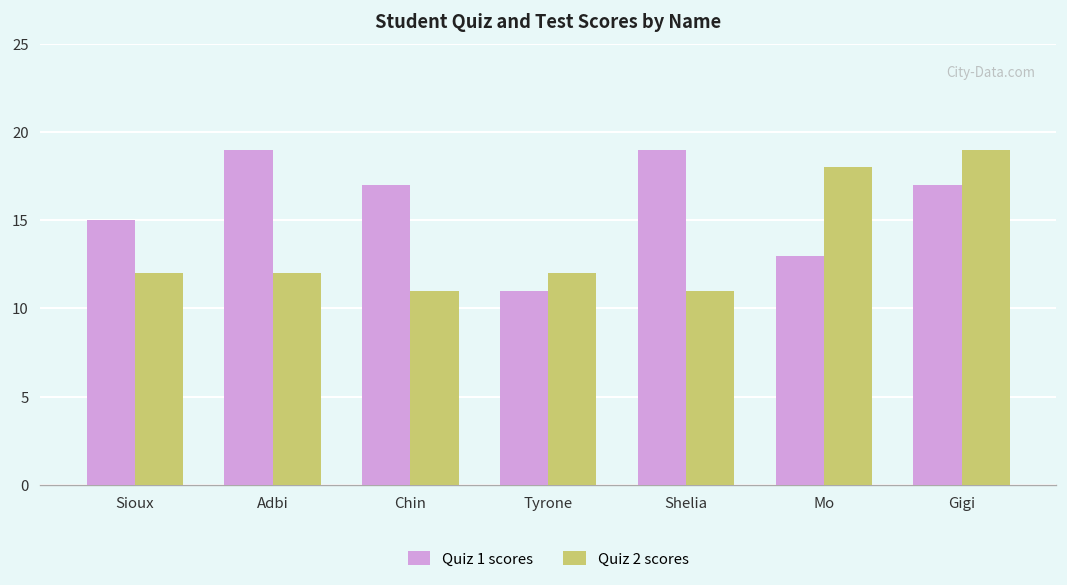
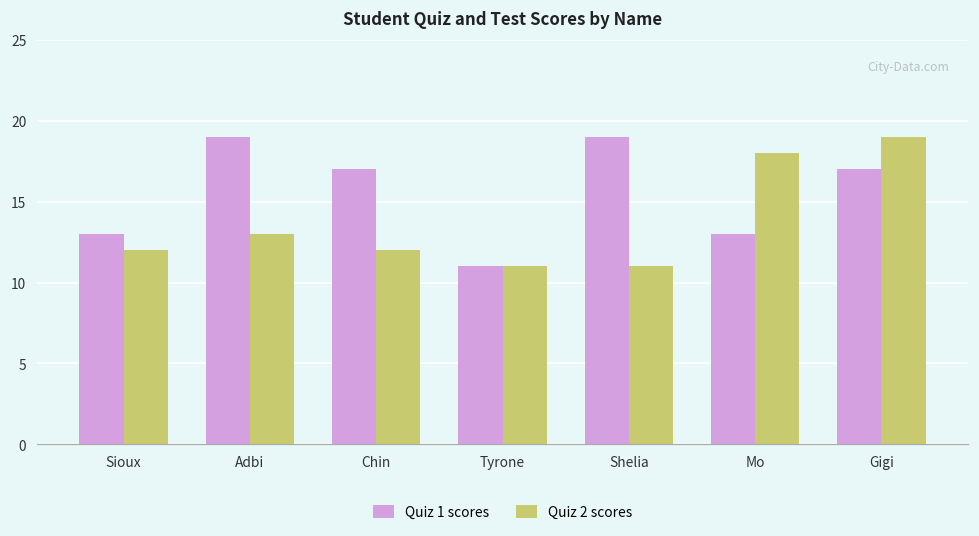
Quiz 1 scores, Sioux: 15 -> 13
Quiz 2 scores, Adbi: 12 -> 13
Quiz 2 scores, Chin: 11 -> 12
Quiz 2 scores, Tyrone: 12 -> 11
